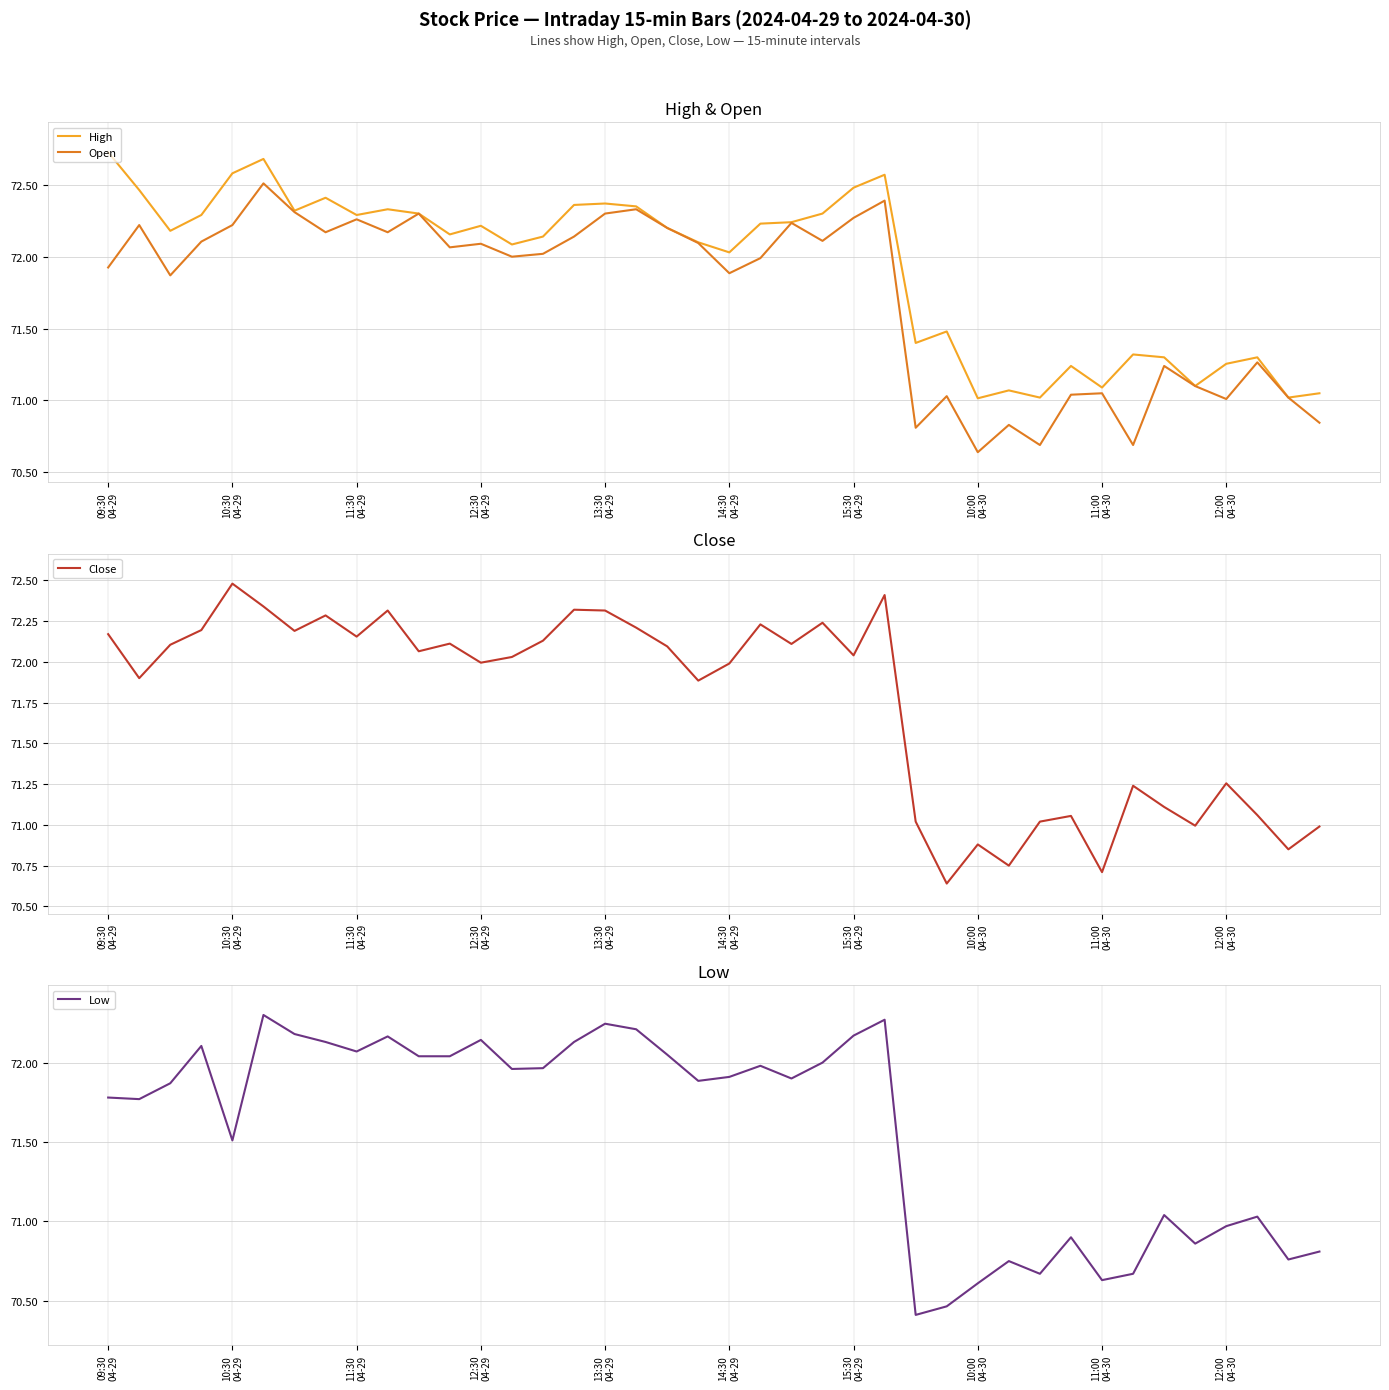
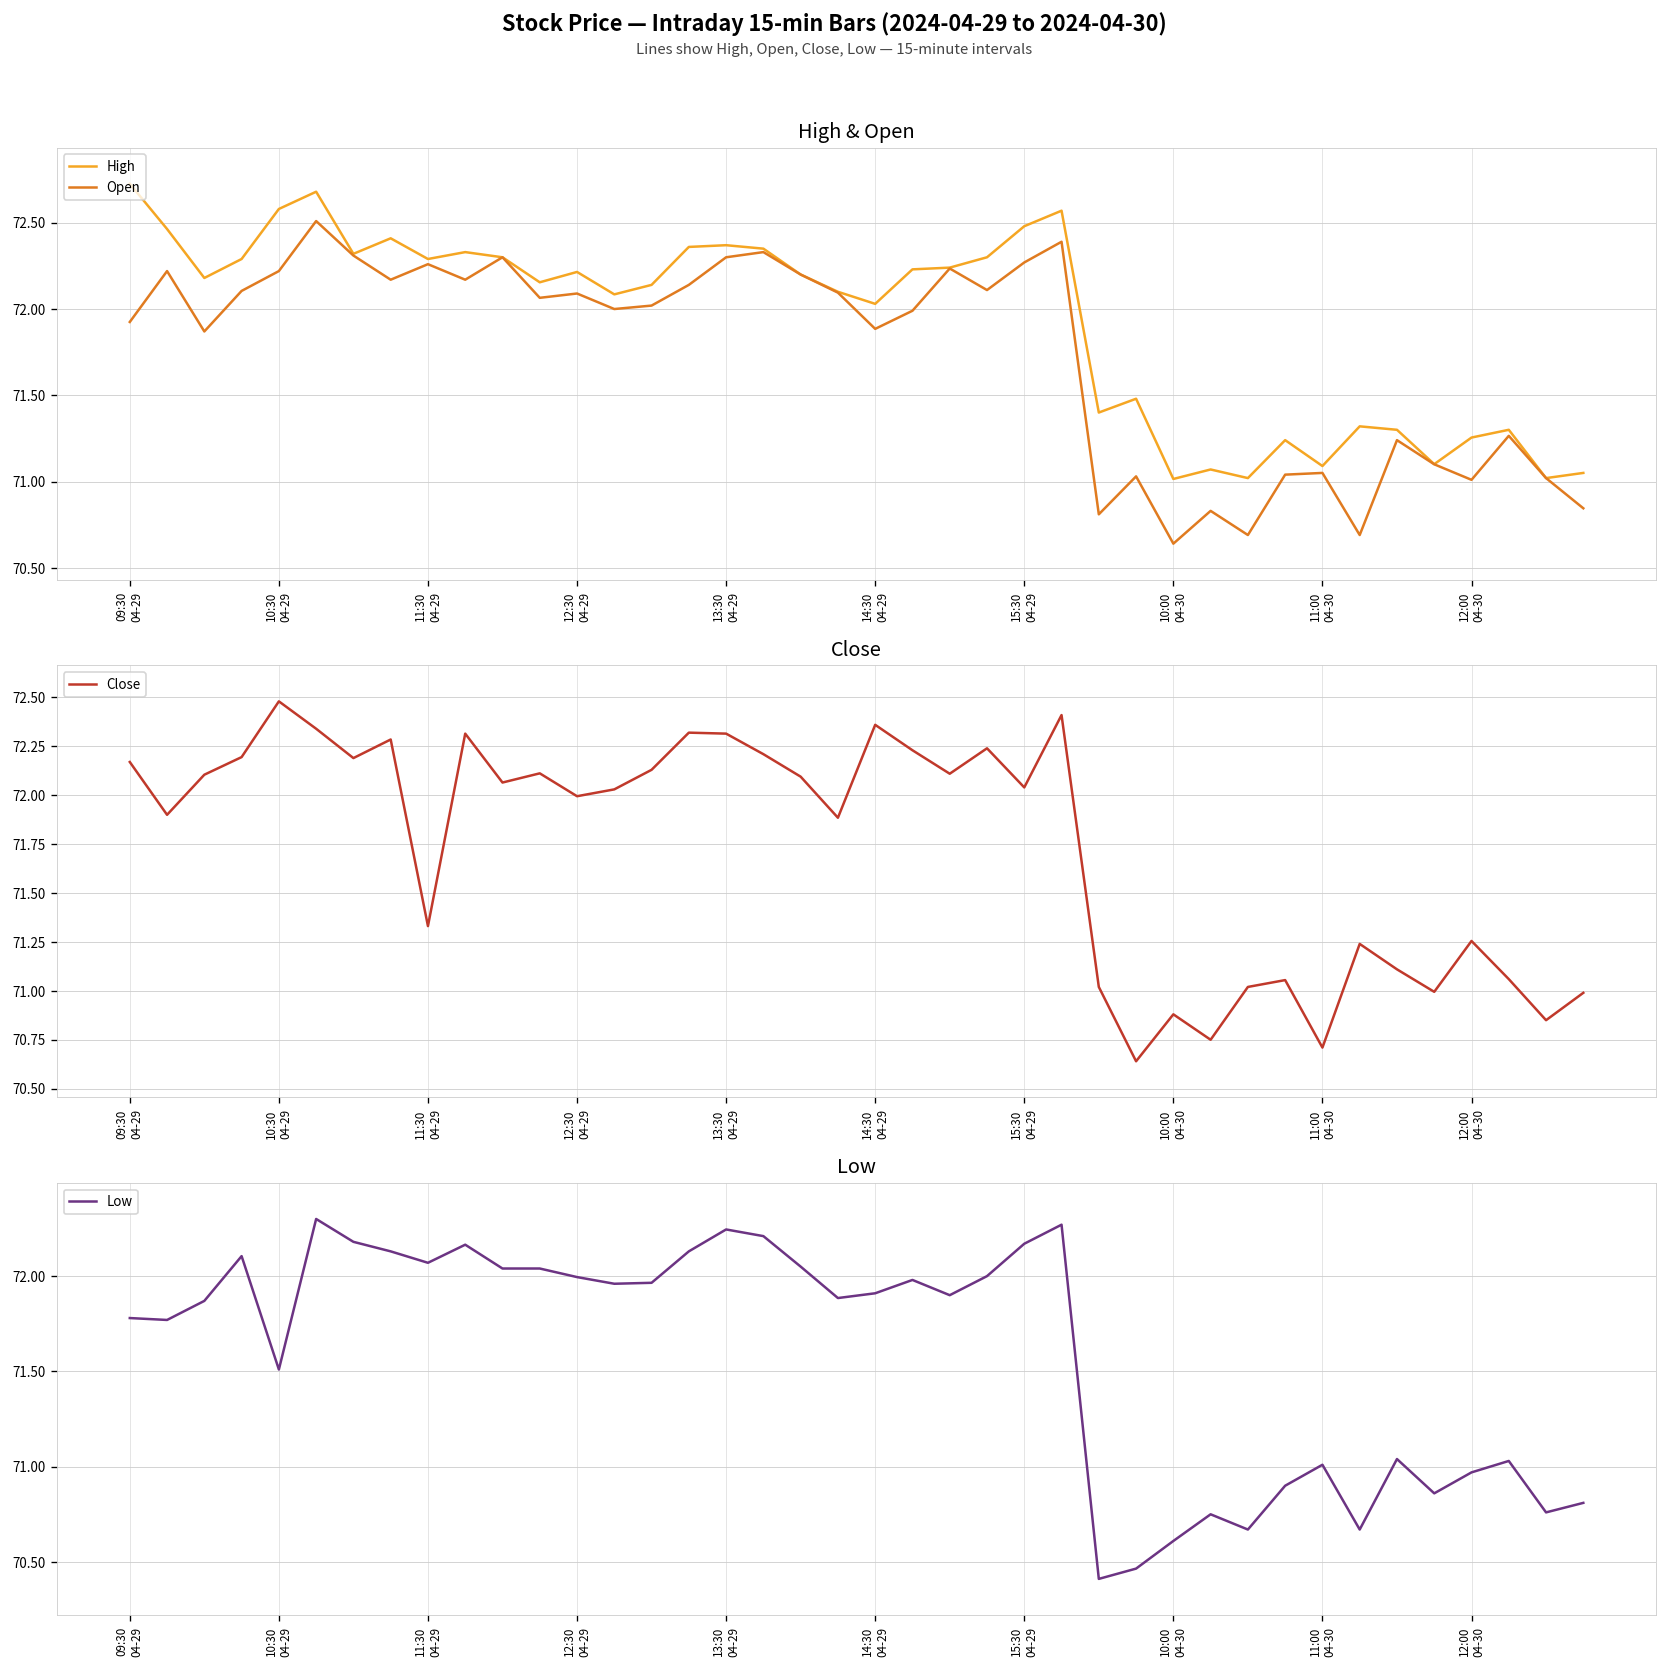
Close, 11:30 04-29: 72.16 -> 71.33
Close, 14:30 04-29: 71.99 -> 72.36
Low, 12:30 04-29: 72.14 -> 72.00
Low, 11:00 04-30: 70.63 -> 71.01
